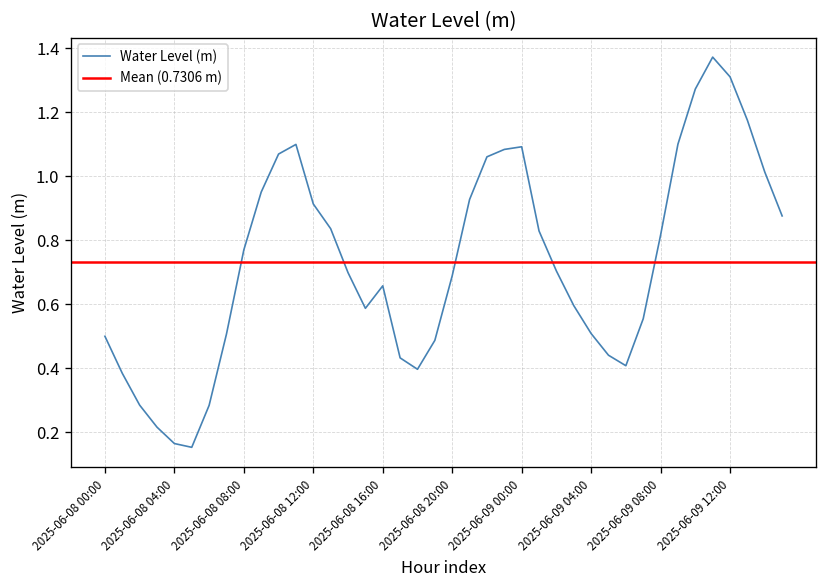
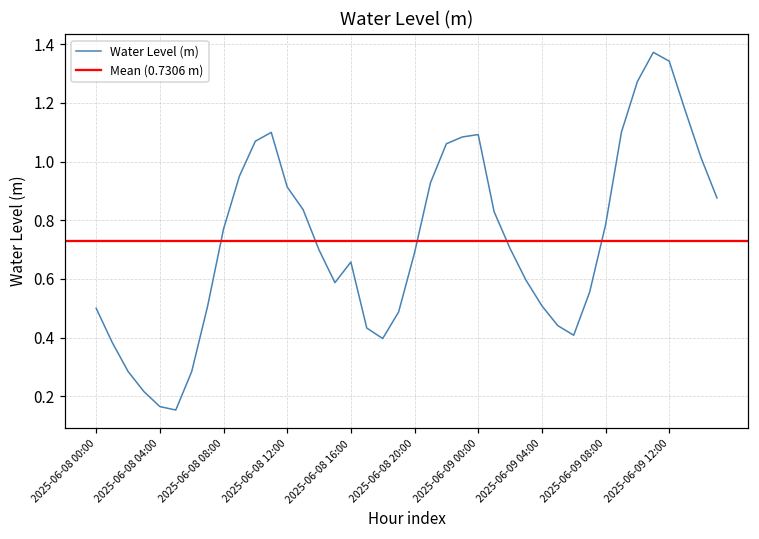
2025-06-09 08:00: 0.82 -> 0.78
2025-06-09 12:00: 1.31 -> 1.34
